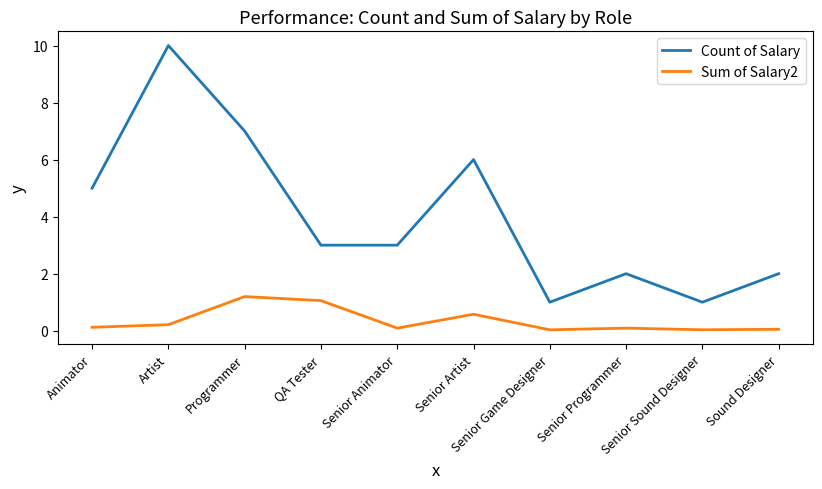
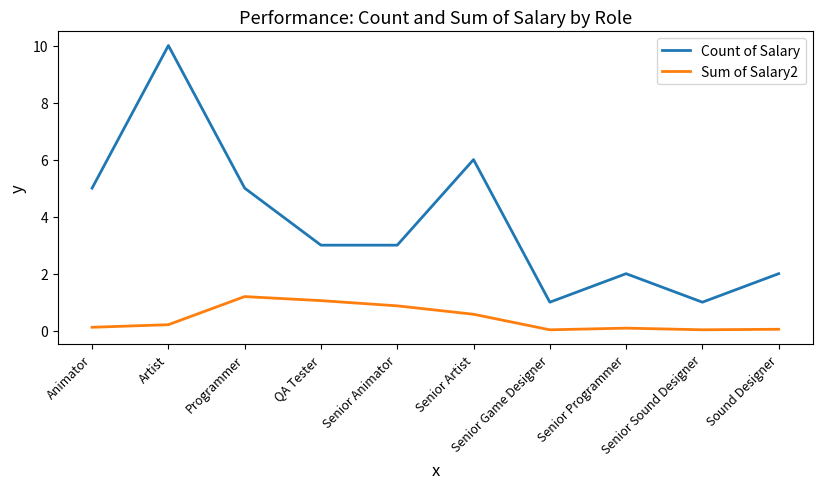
Count of Salary, Programmer: 7 -> 5
Sum of Salary2, Senior Animator: 0.1 -> 0.9
